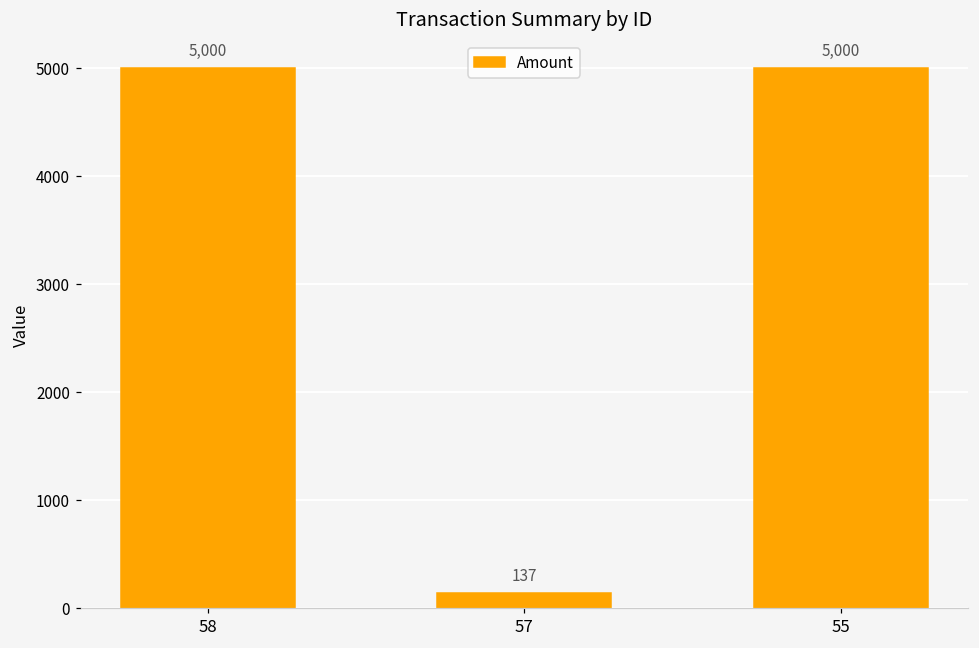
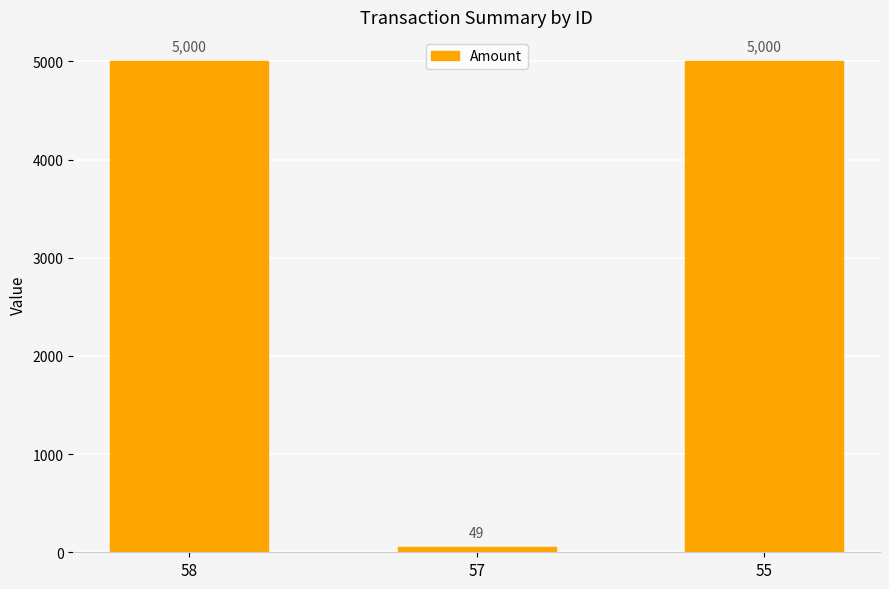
57: 137 -> 49
